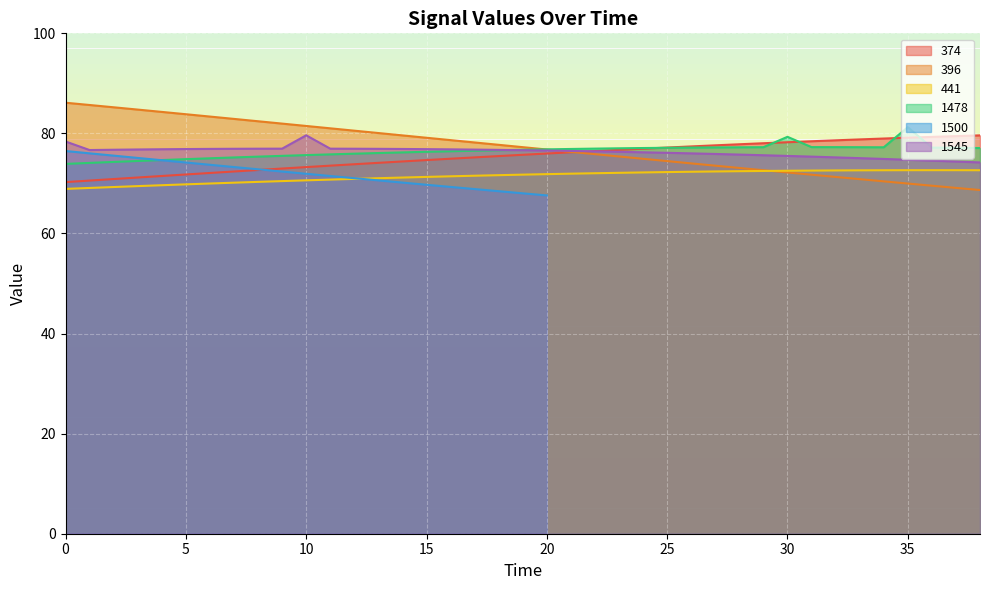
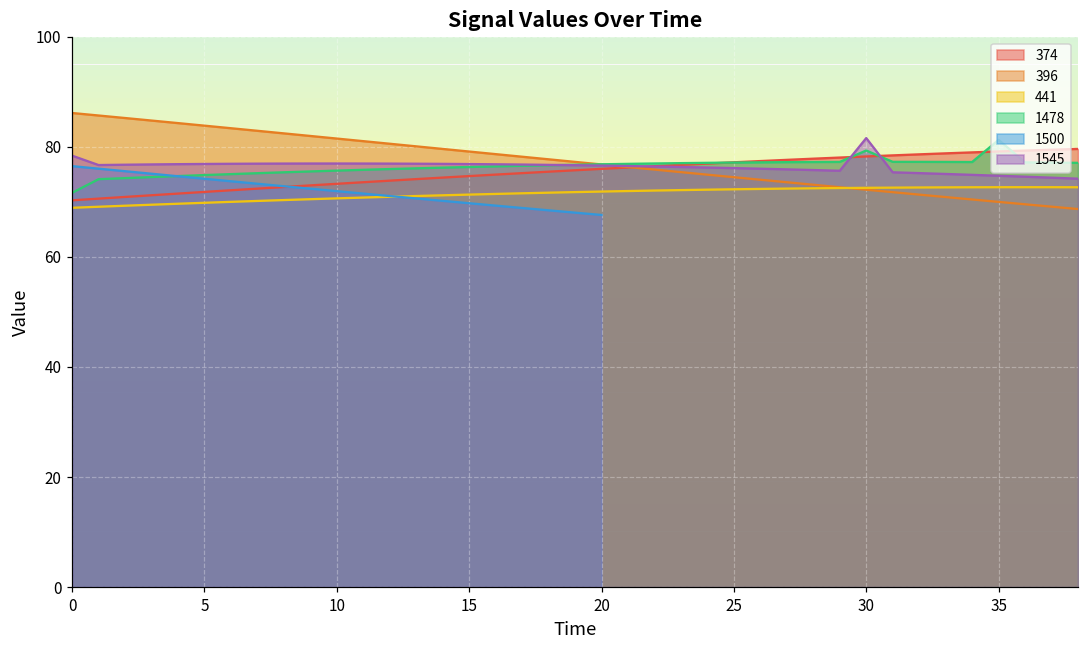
1478, 0: 74 -> 72
1545, 10: 80 -> 77
1545, 30: 76 -> 82
